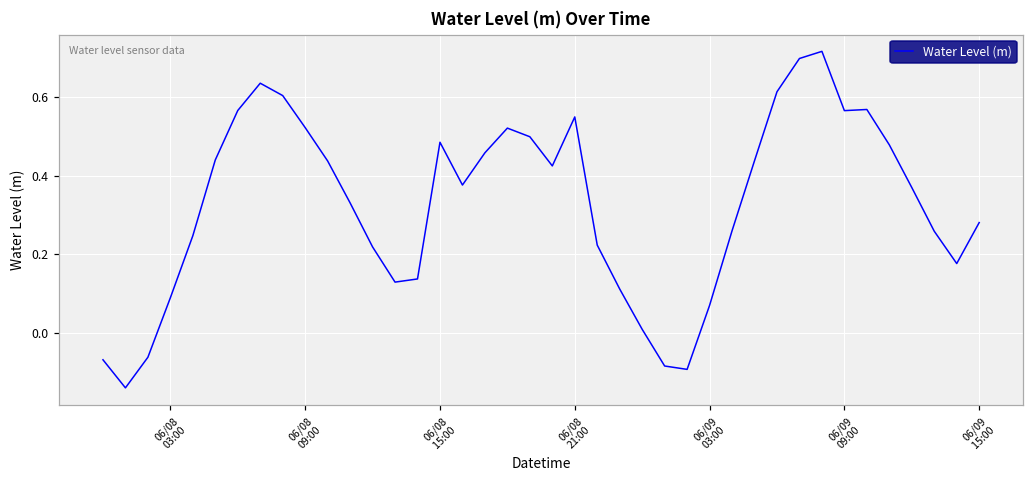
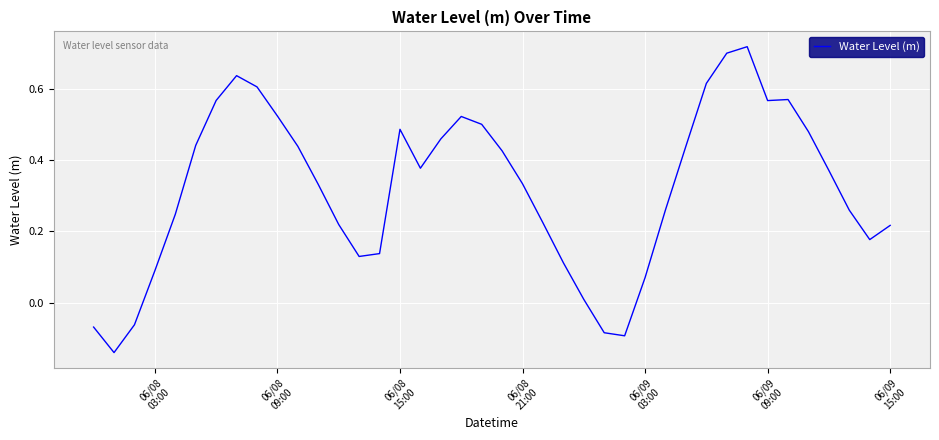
06/08 21:00: 0.55 -> 0.33
06/09 15:00: 0.28 -> 0.22
